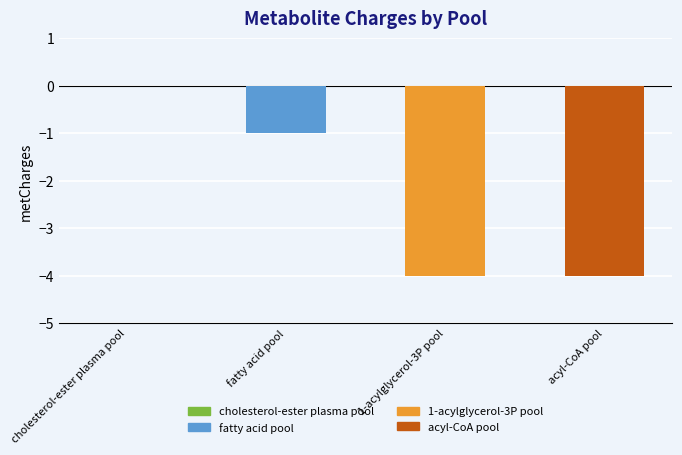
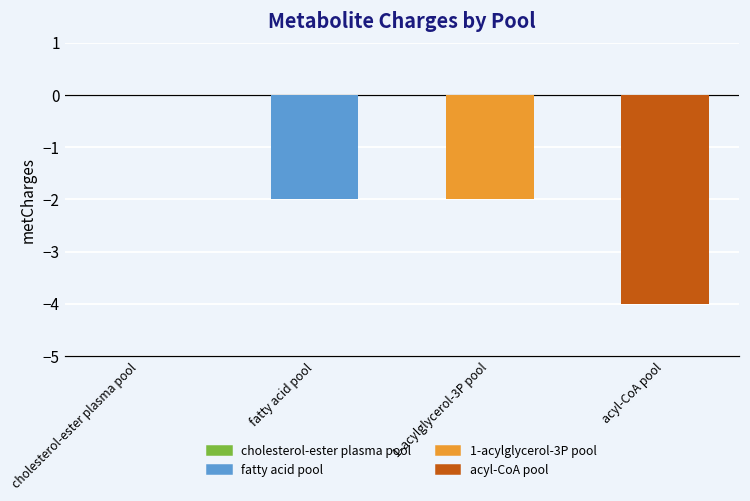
fatty acid pool: -1 -> -2
1-acylglycerol-3P pool: -4 -> -2
